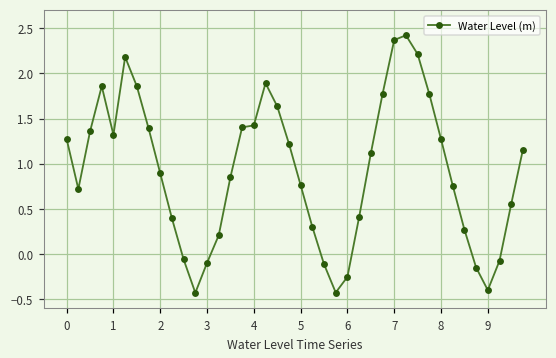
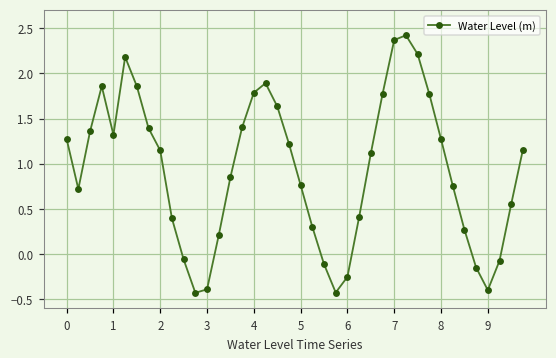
2: 0.9 -> 1.1
3: -0.1 -> -0.4
4: 1.4 -> 1.8
